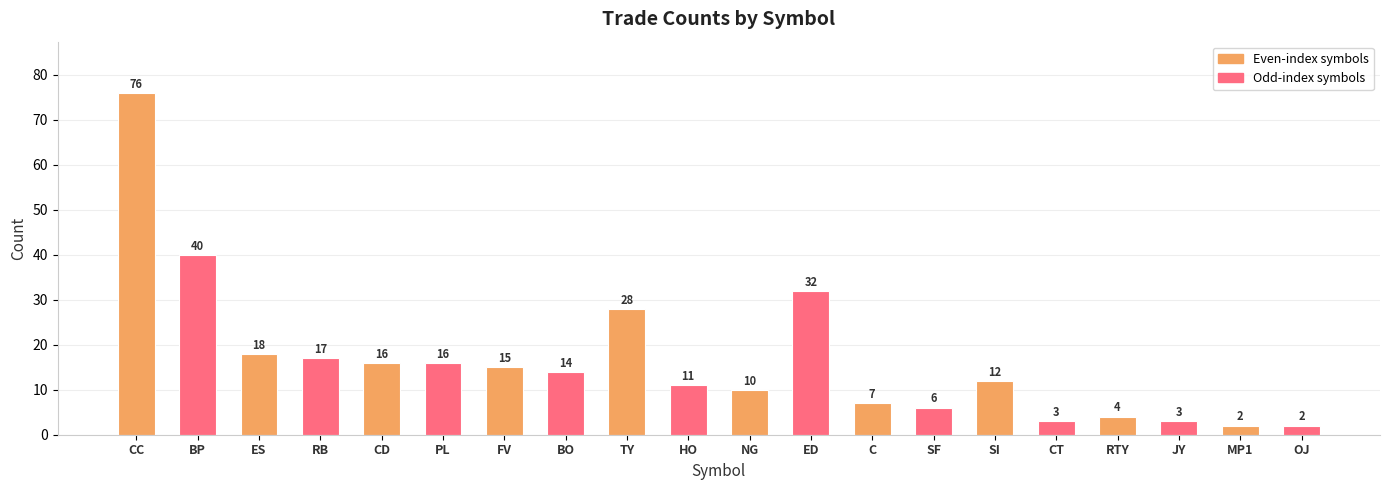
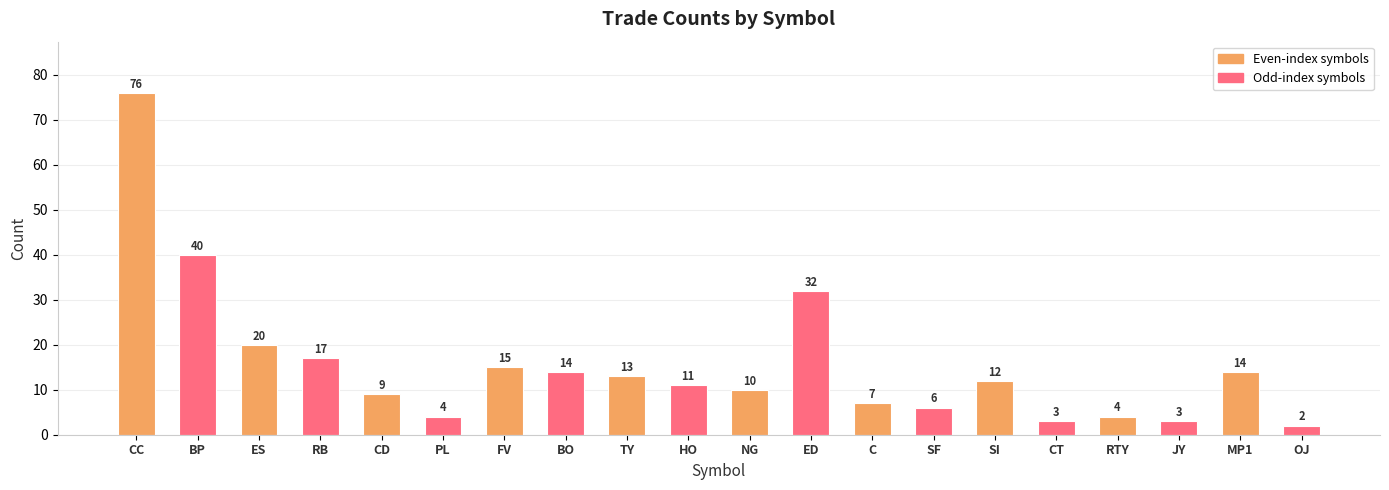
ES: 18 -> 20
CD: 16 -> 9
PL: 16 -> 4
TY: 28 -> 13
MP1: 2 -> 14
